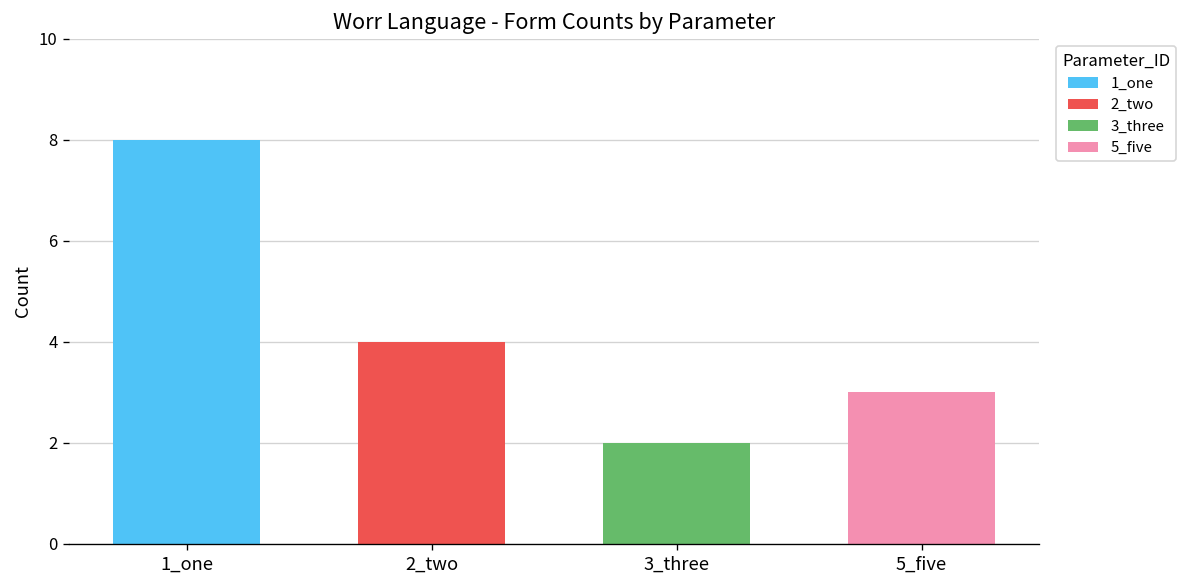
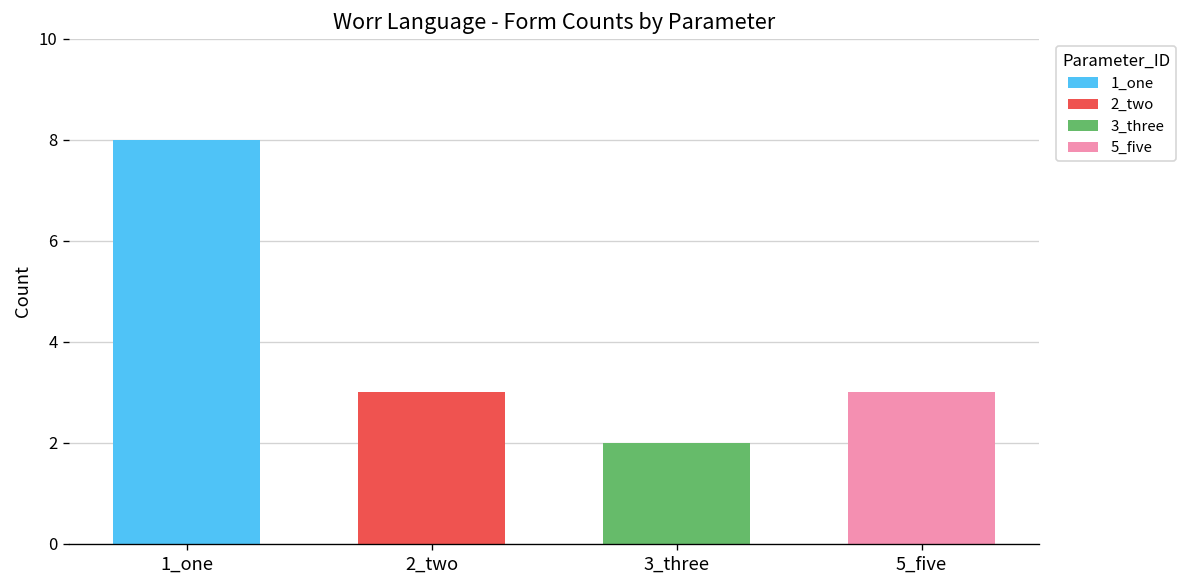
2_two: 4 -> 3
